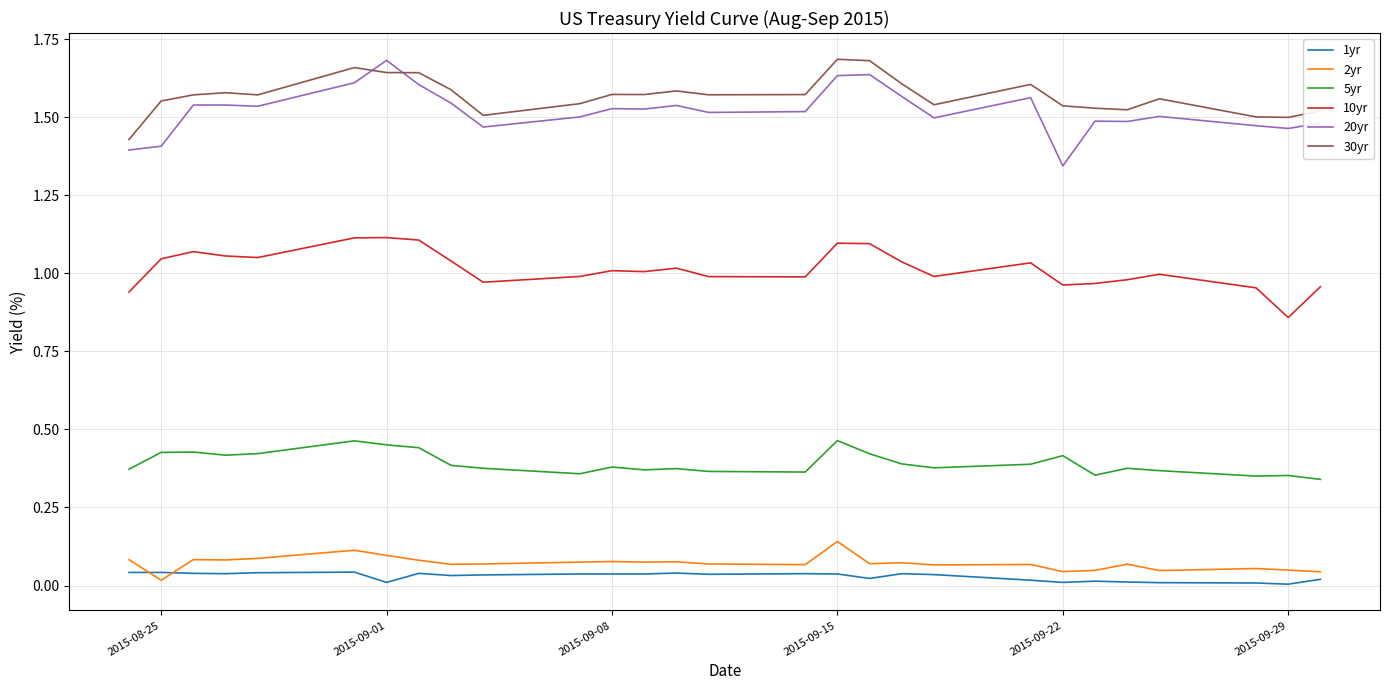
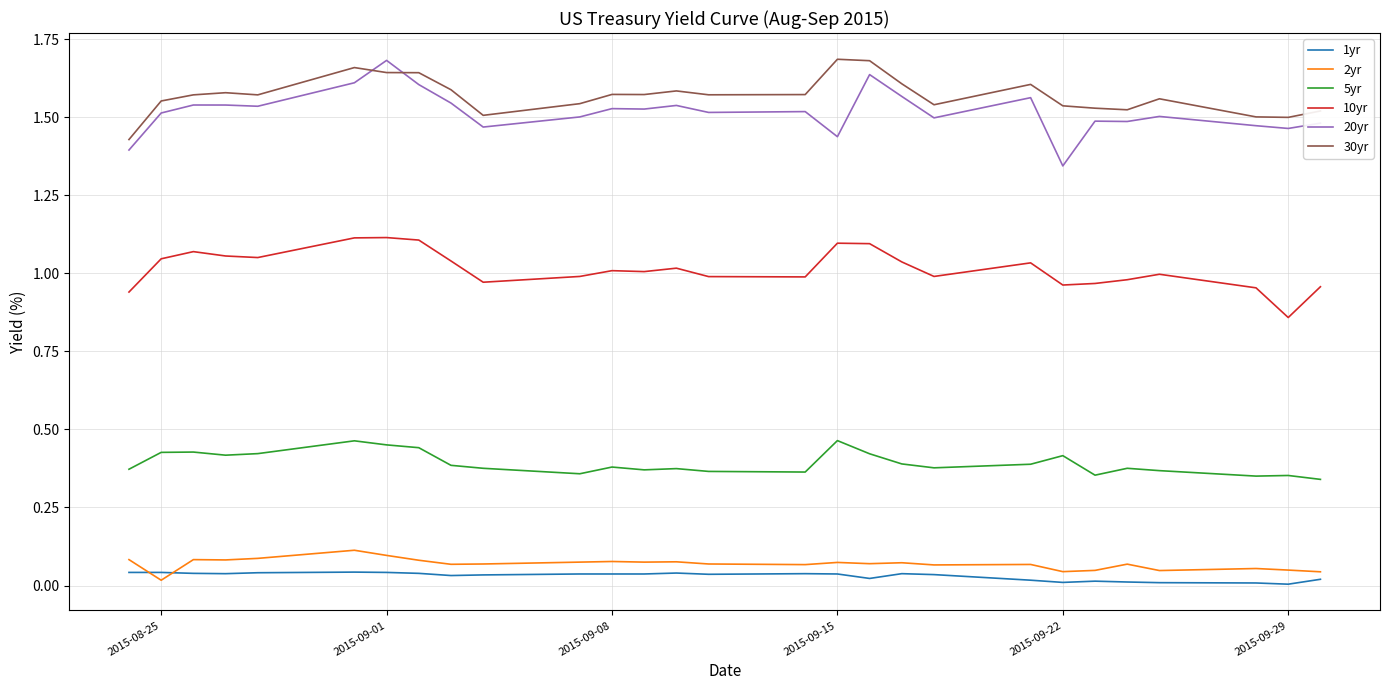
20yr, 2015-08-25: 1.41 -> 1.51
1yr, 2015-09-01: 0.01 -> 0.04
2yr, 2015-09-15: 0.14 -> 0.07
20yr, 2015-09-15: 1.63 -> 1.44
